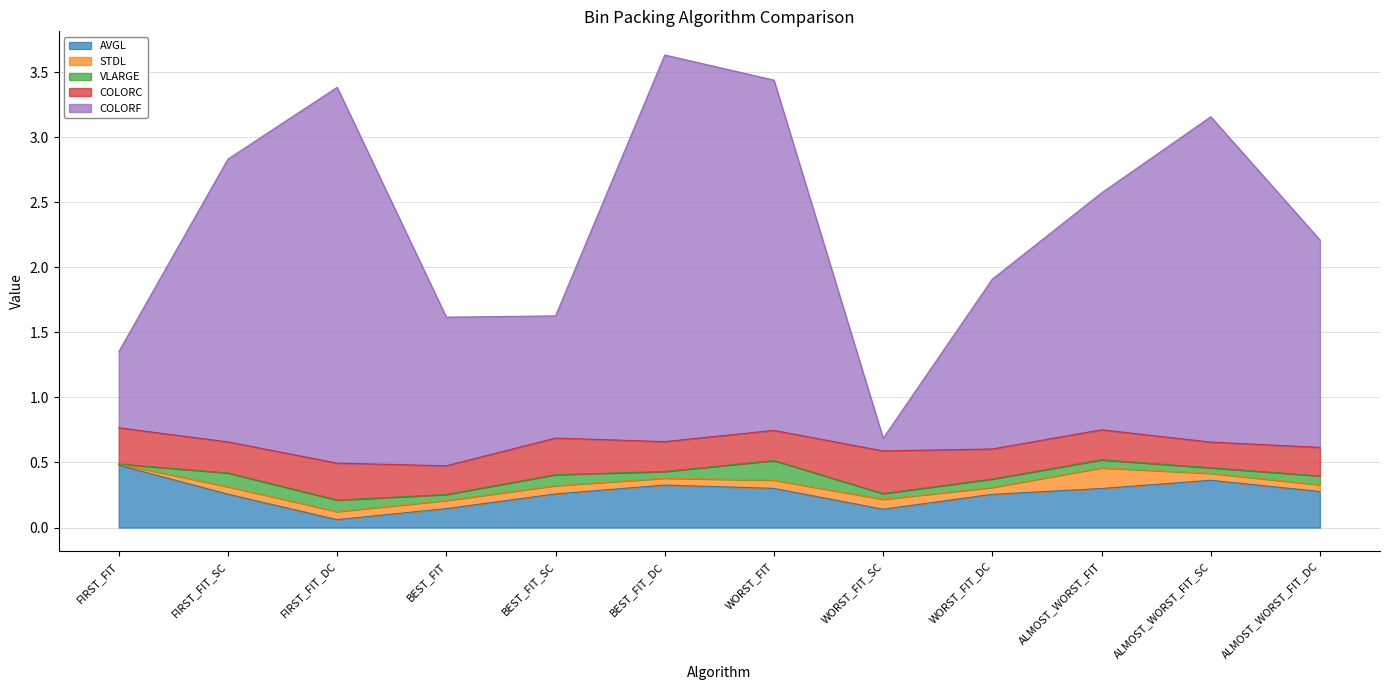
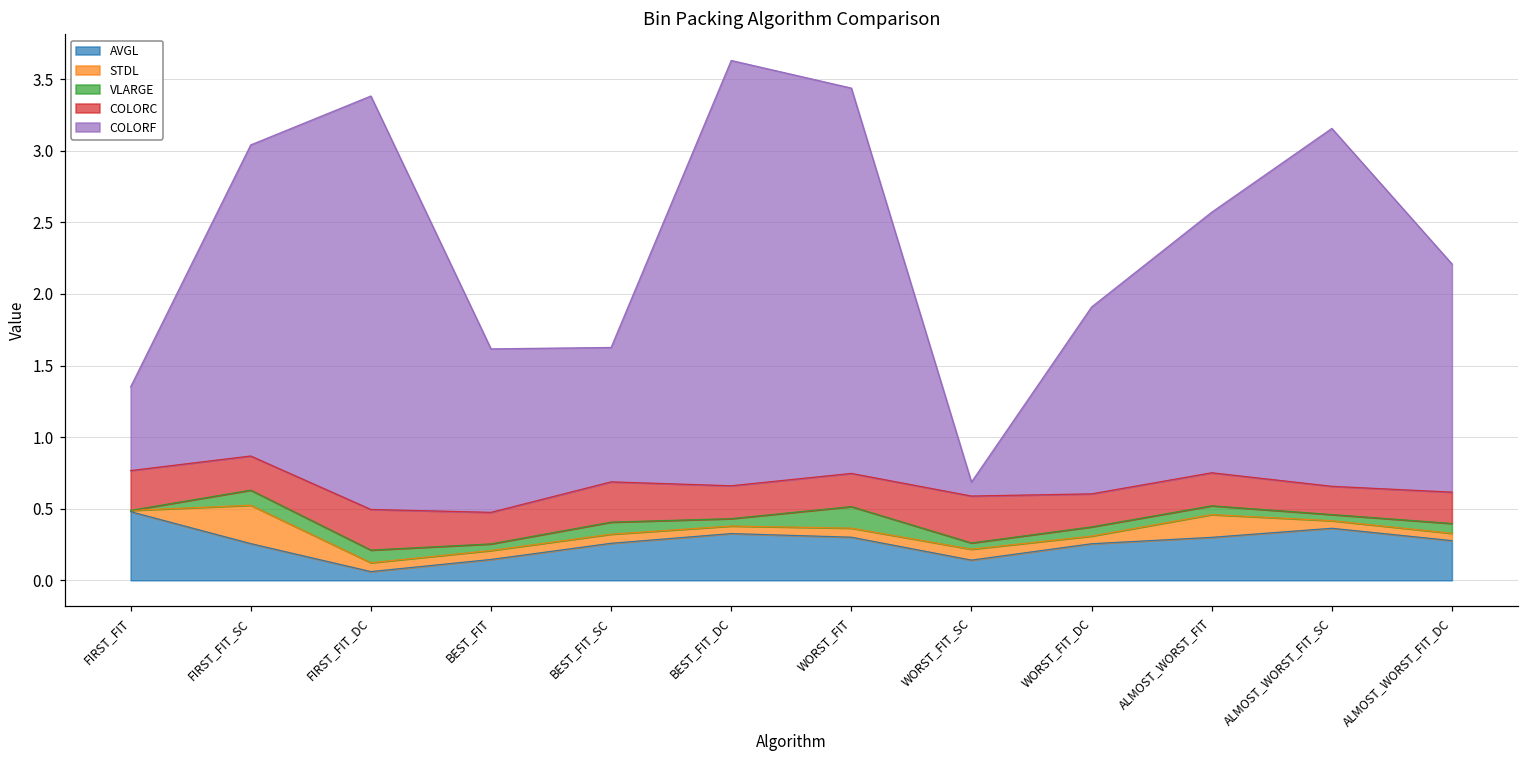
STDL, FIRST_FIT_SC: 0.06 -> 0.27
